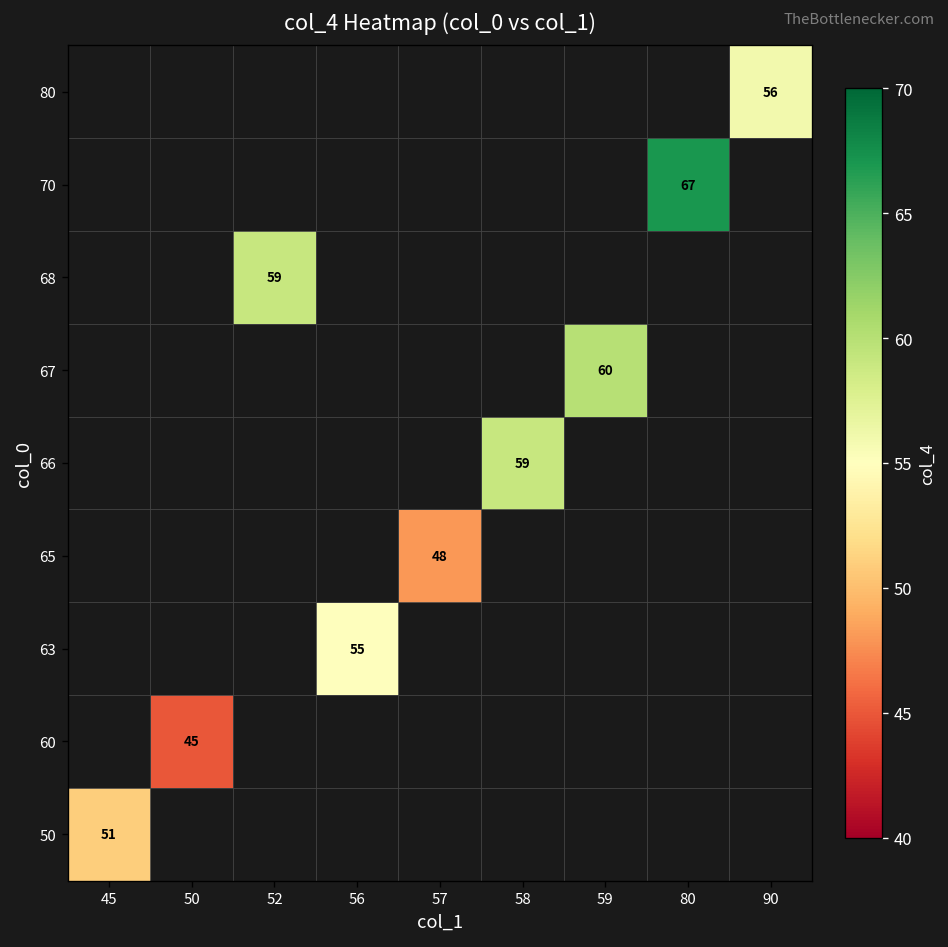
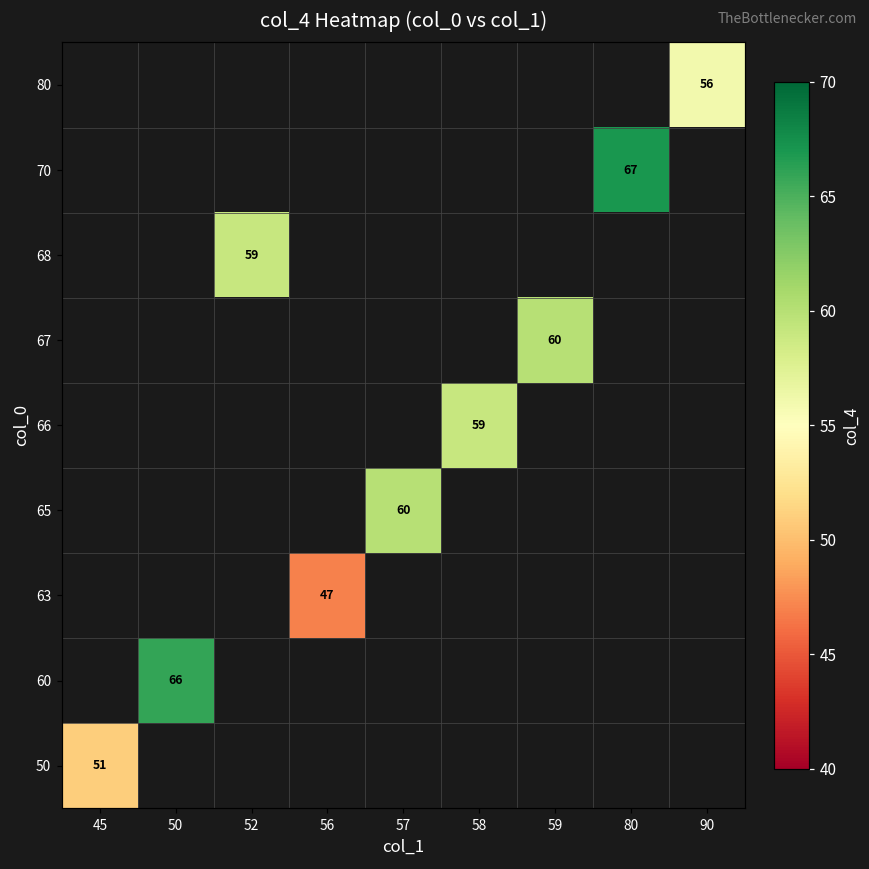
65, 57: 48 -> 60
63, 56: 55 -> 47
60, 50: 45 -> 66
